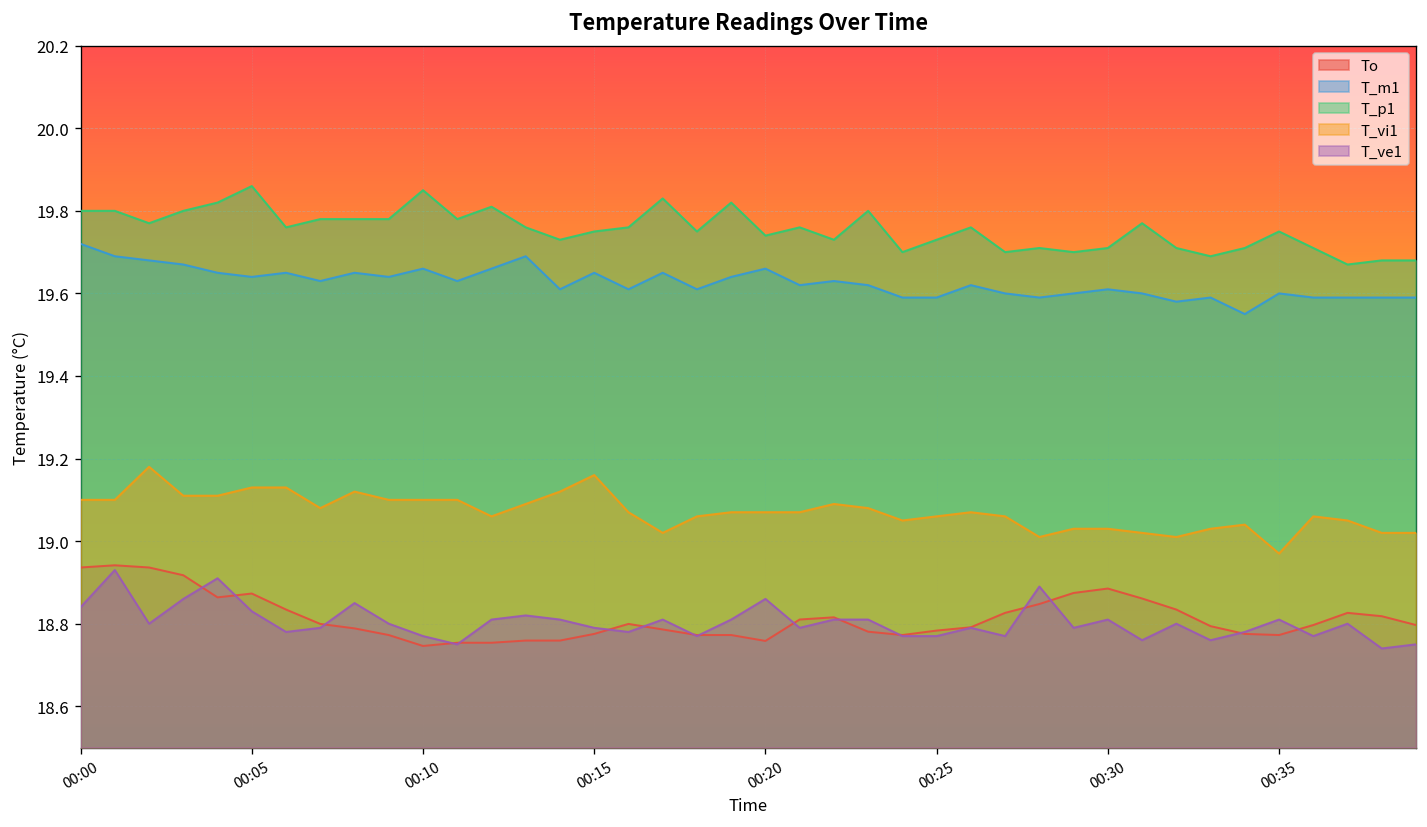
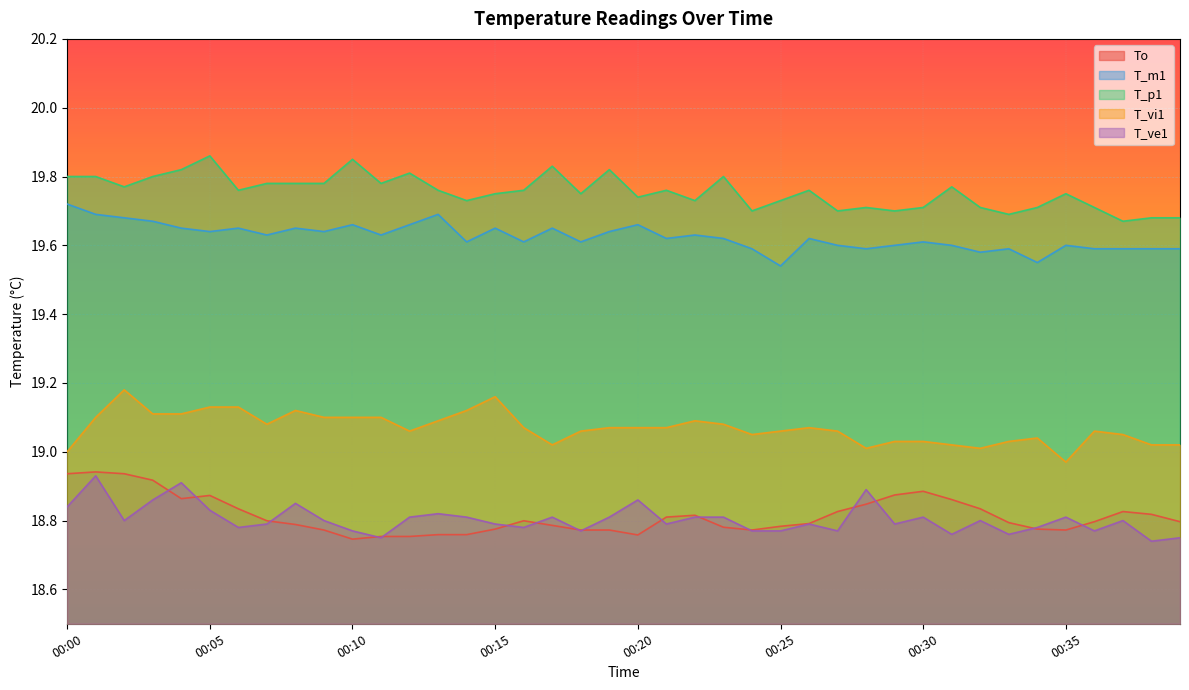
T_vi1, 00:00: 19.1 -> 19.0
T_m1, 00:25: 19.59 -> 19.54
